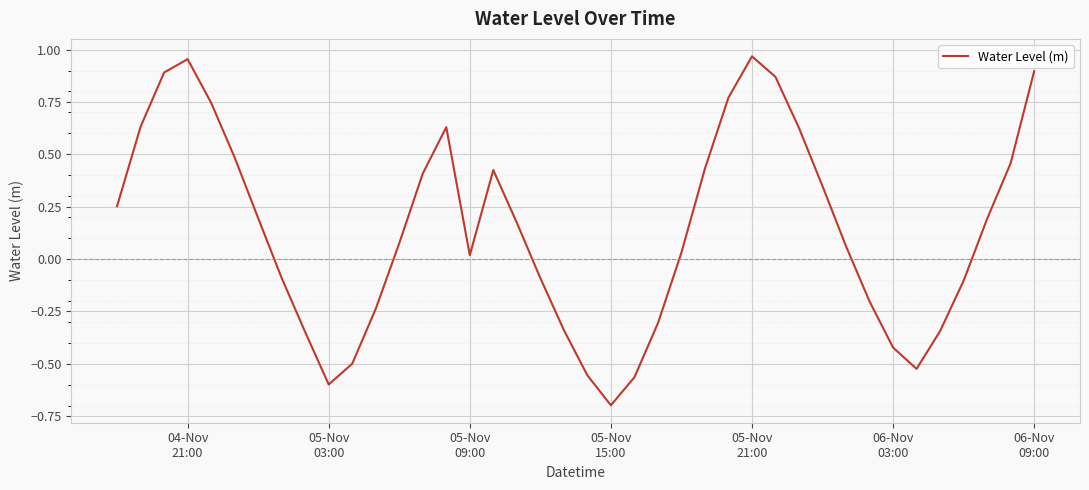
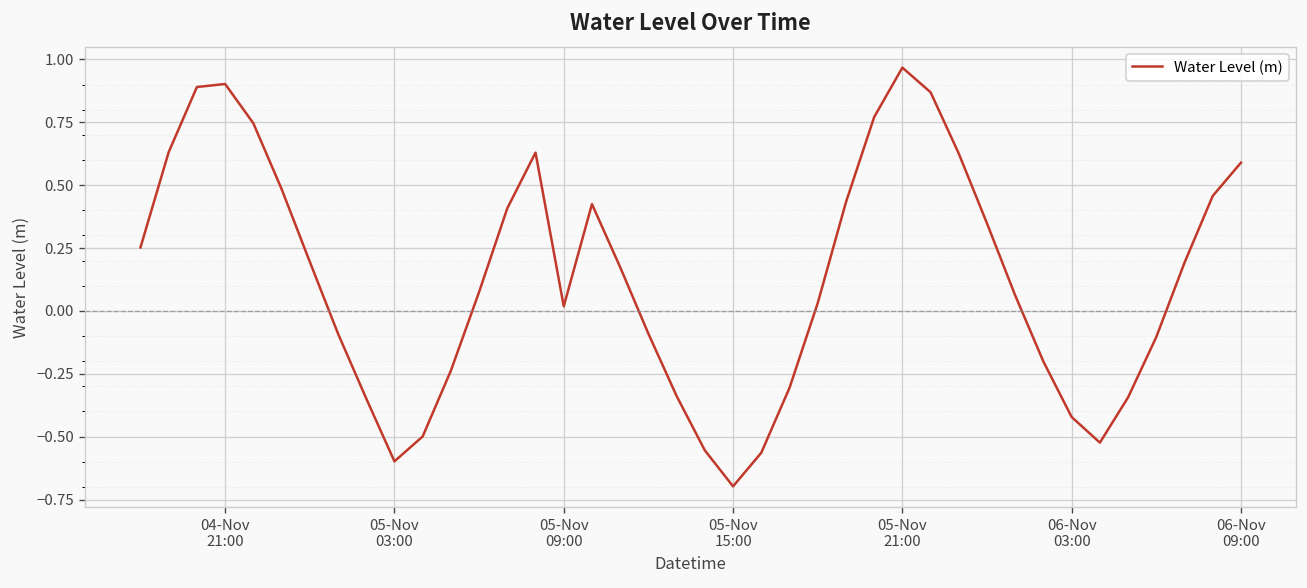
04-Nov 21:00: 0.95 -> 0.90
06-Nov 09:00: 0.90 -> 0.59
